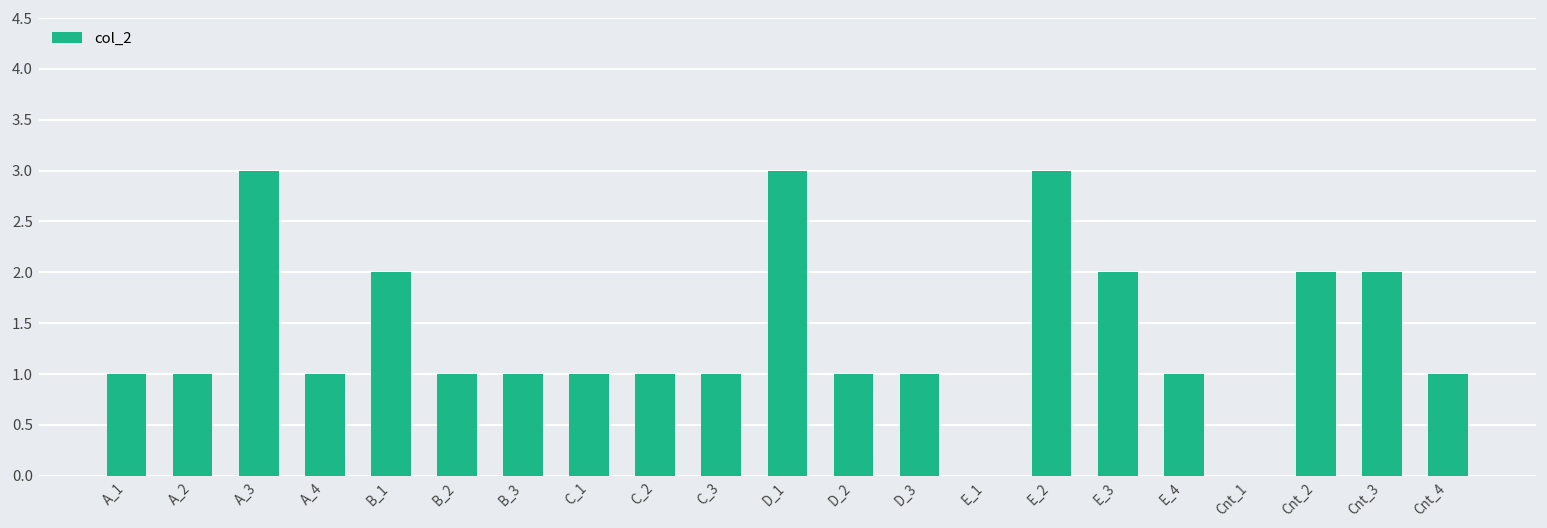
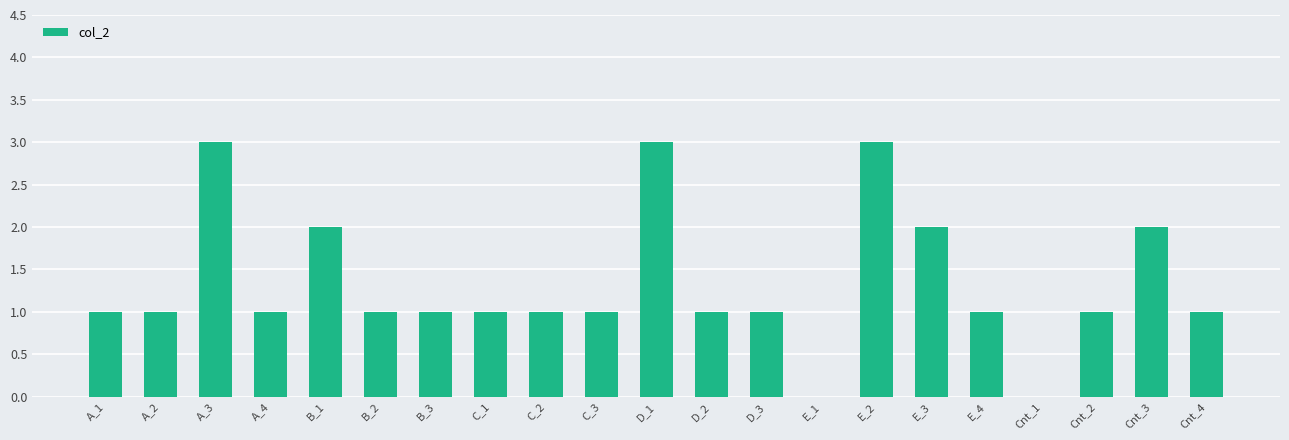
Cnt_2: 2 -> 1
